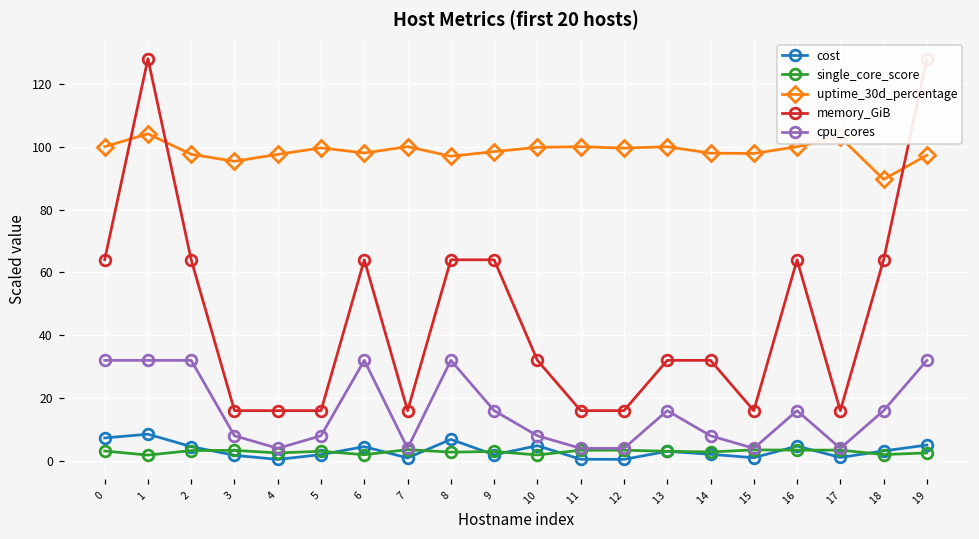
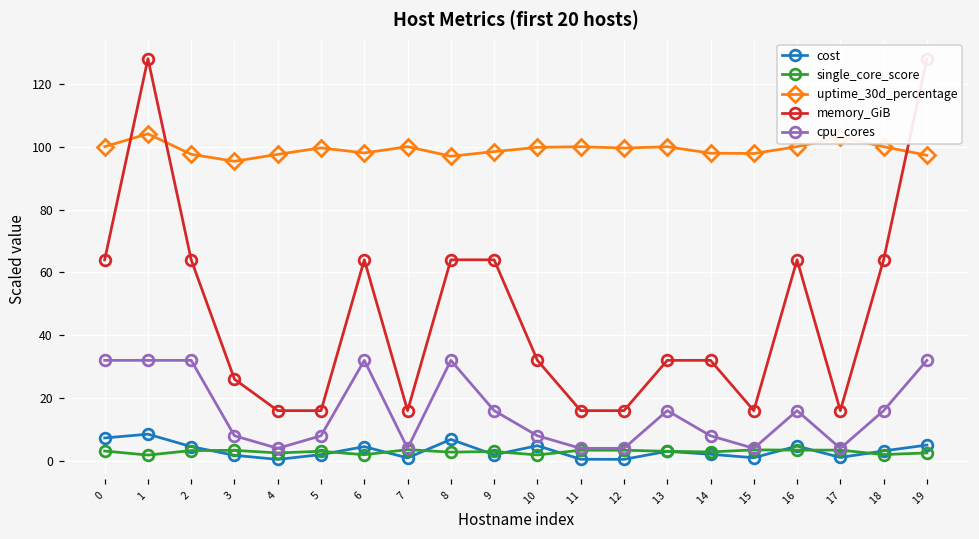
memory_GiB, 3: 16 -> 26
uptime_30d_percentage, 18: 90 -> 100
